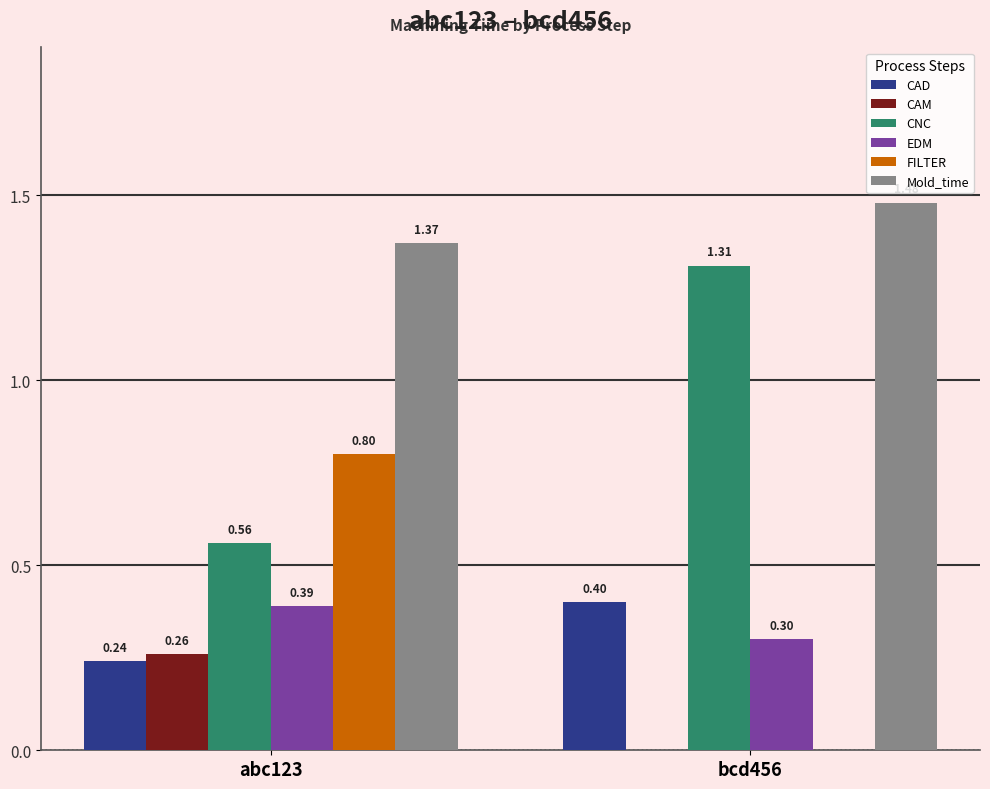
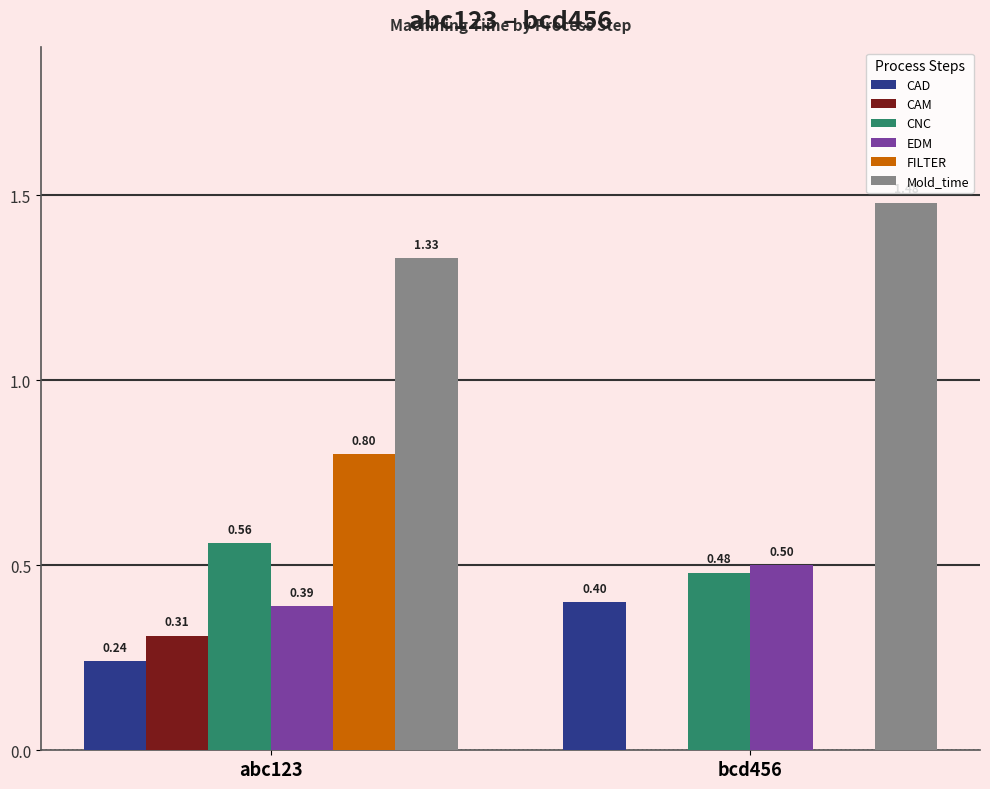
CAM, abc123: 0.26 -> 0.31
Mold_time, abc123: 1.37 -> 1.33
CNC, bcd456: 1.31 -> 0.48
EDM, bcd456: 0.30 -> 0.50
